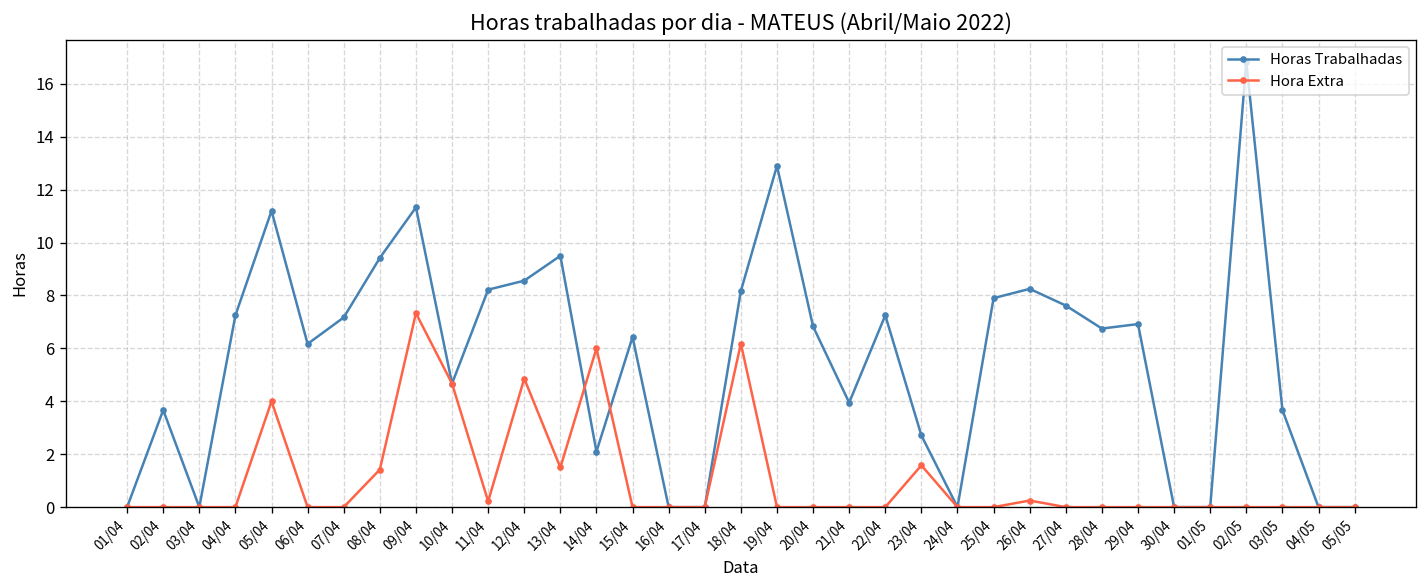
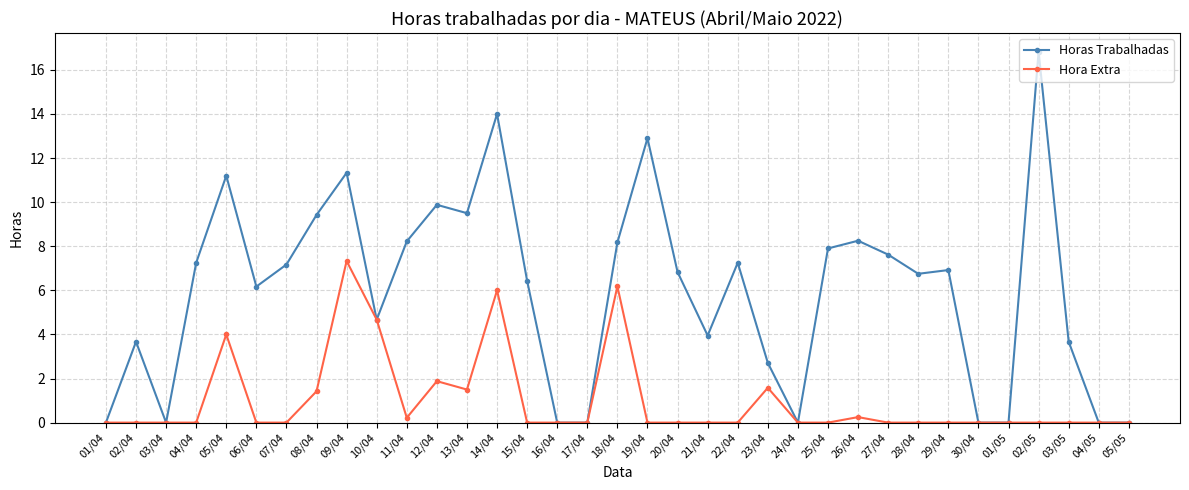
Horas Trabalhadas, 12/04: 8.6 -> 9.9
Hora Extra, 12/04: 4.9 -> 1.9
Horas Trabalhadas, 14/04: 2.1 -> 14.0
